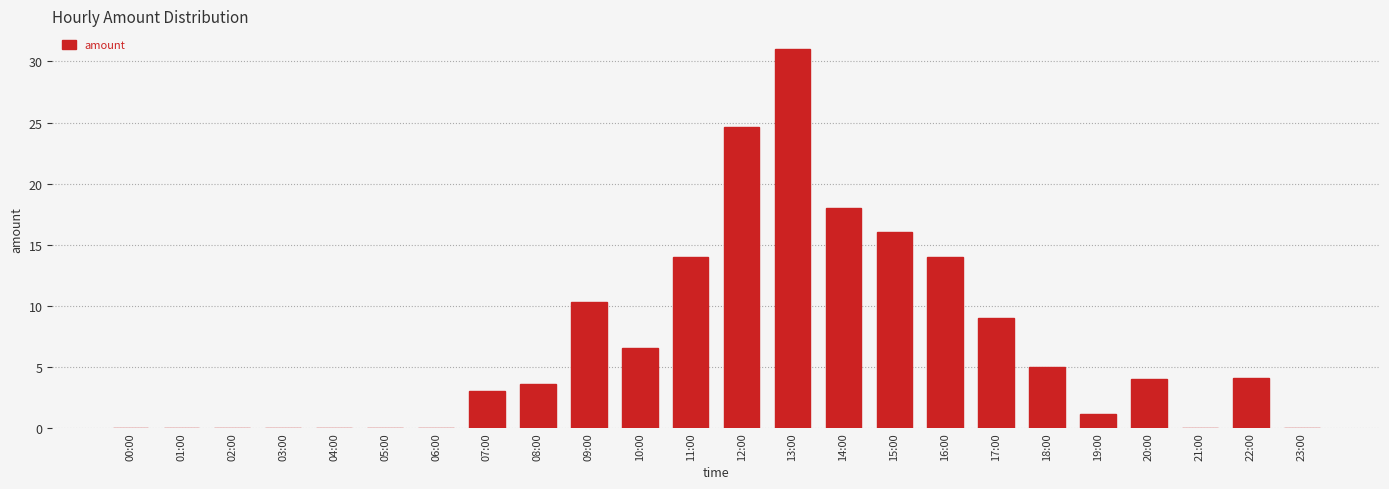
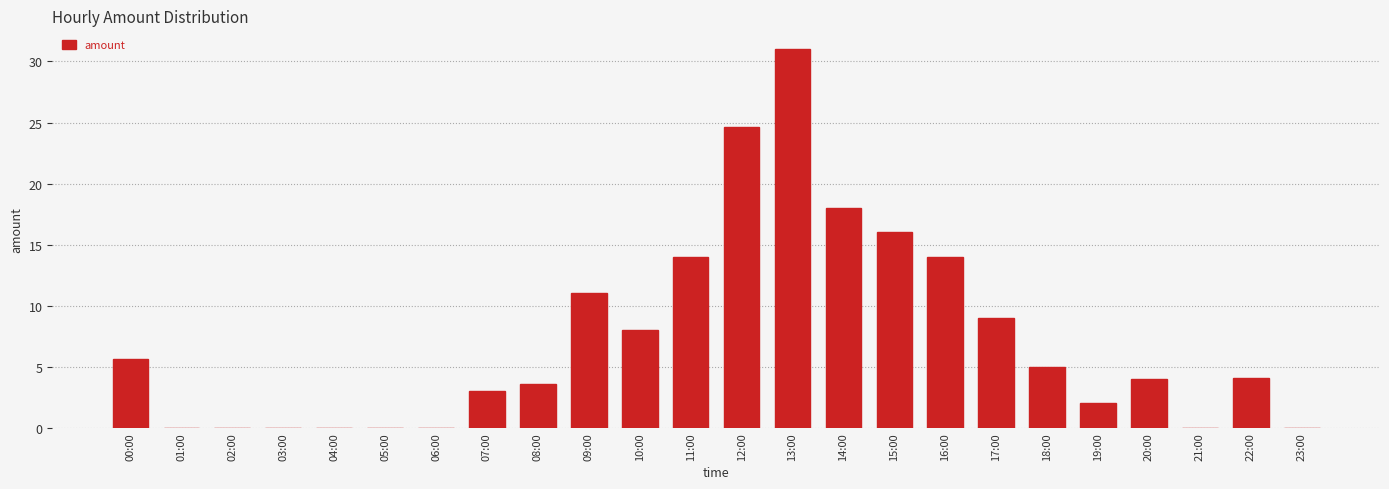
00:00: 0.0 -> 5.6
09:00: 10.3 -> 11.0
10:00: 6.5 -> 8.0
19:00: 1.1 -> 2.0
